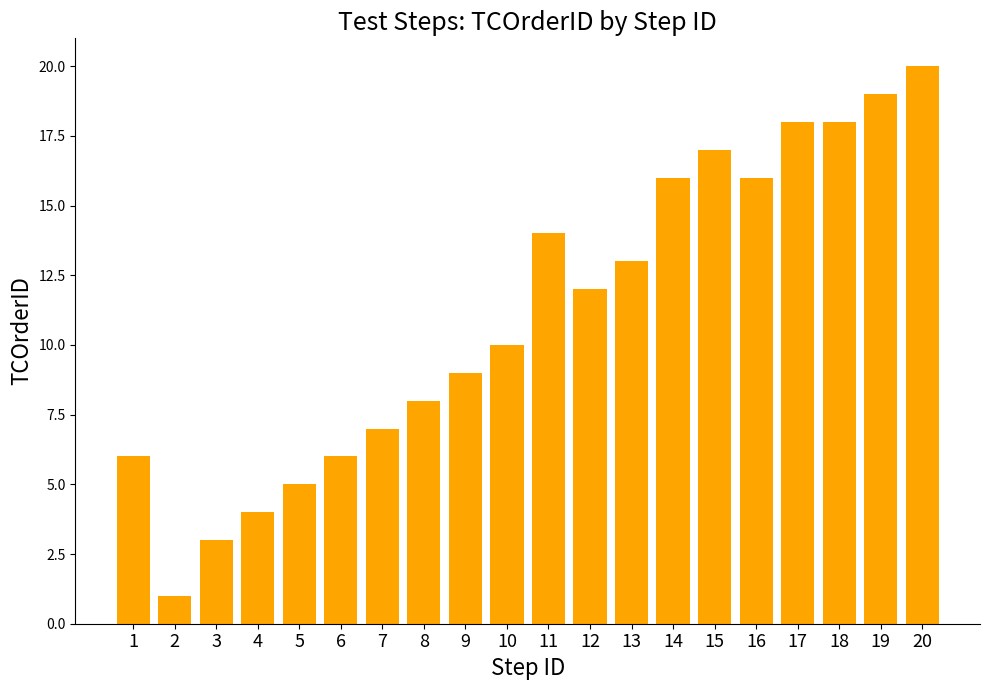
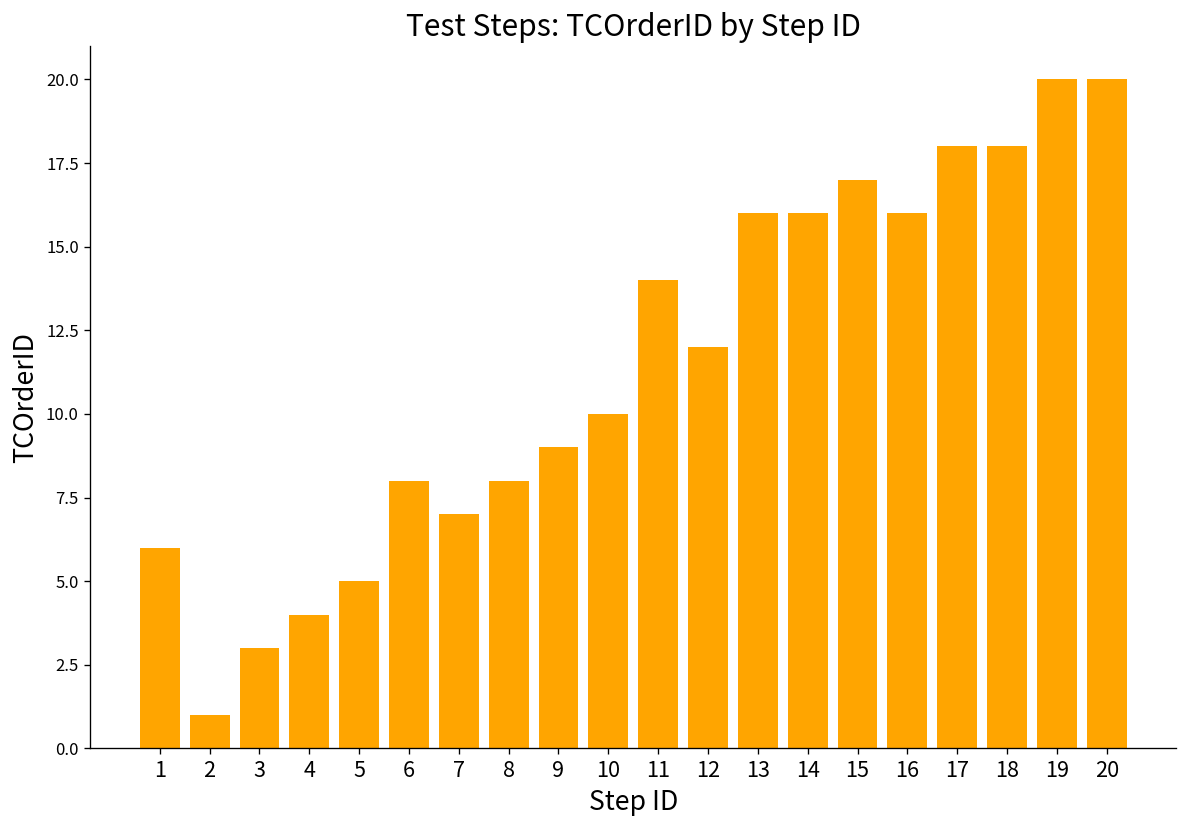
6: 6 -> 8
13: 13 -> 16
19: 19 -> 20
